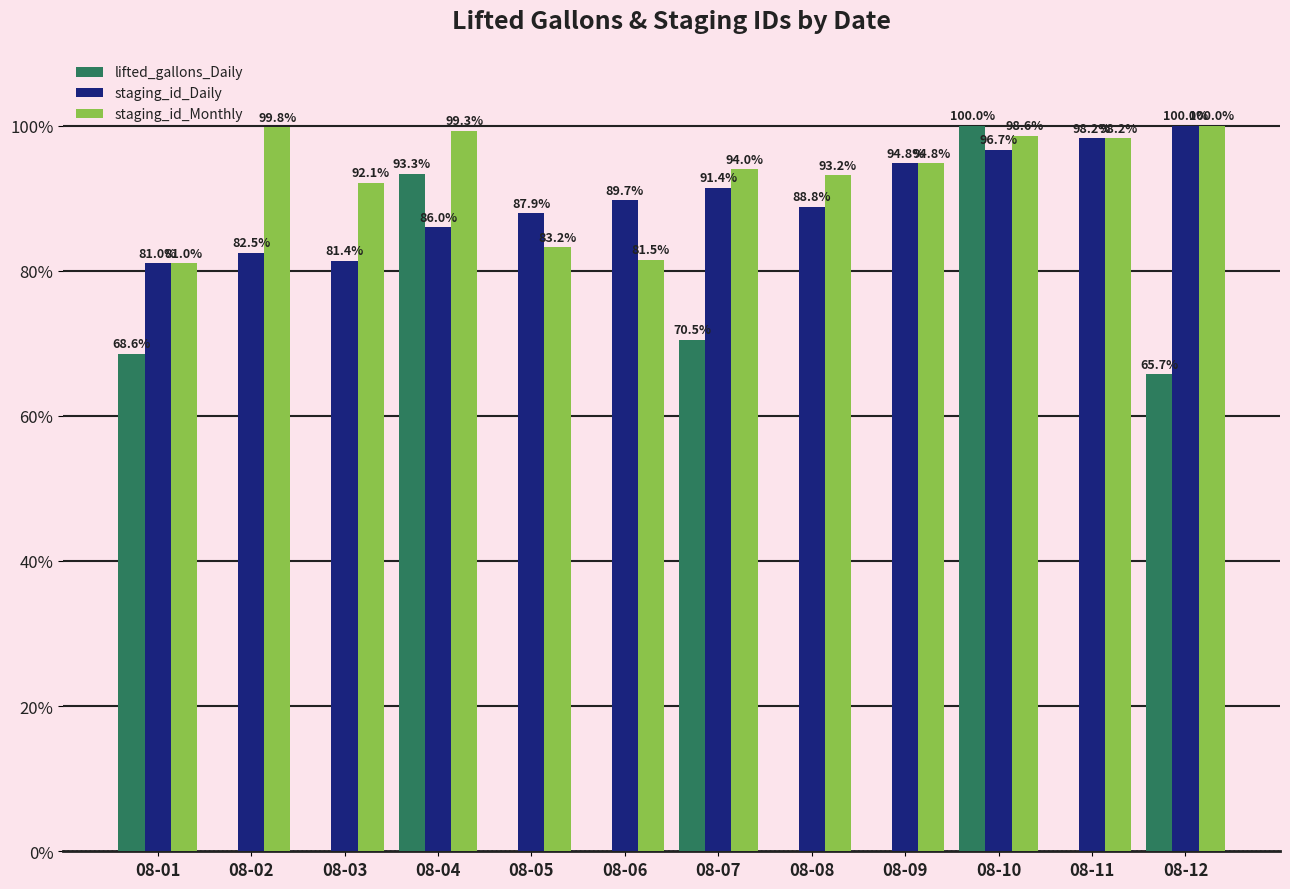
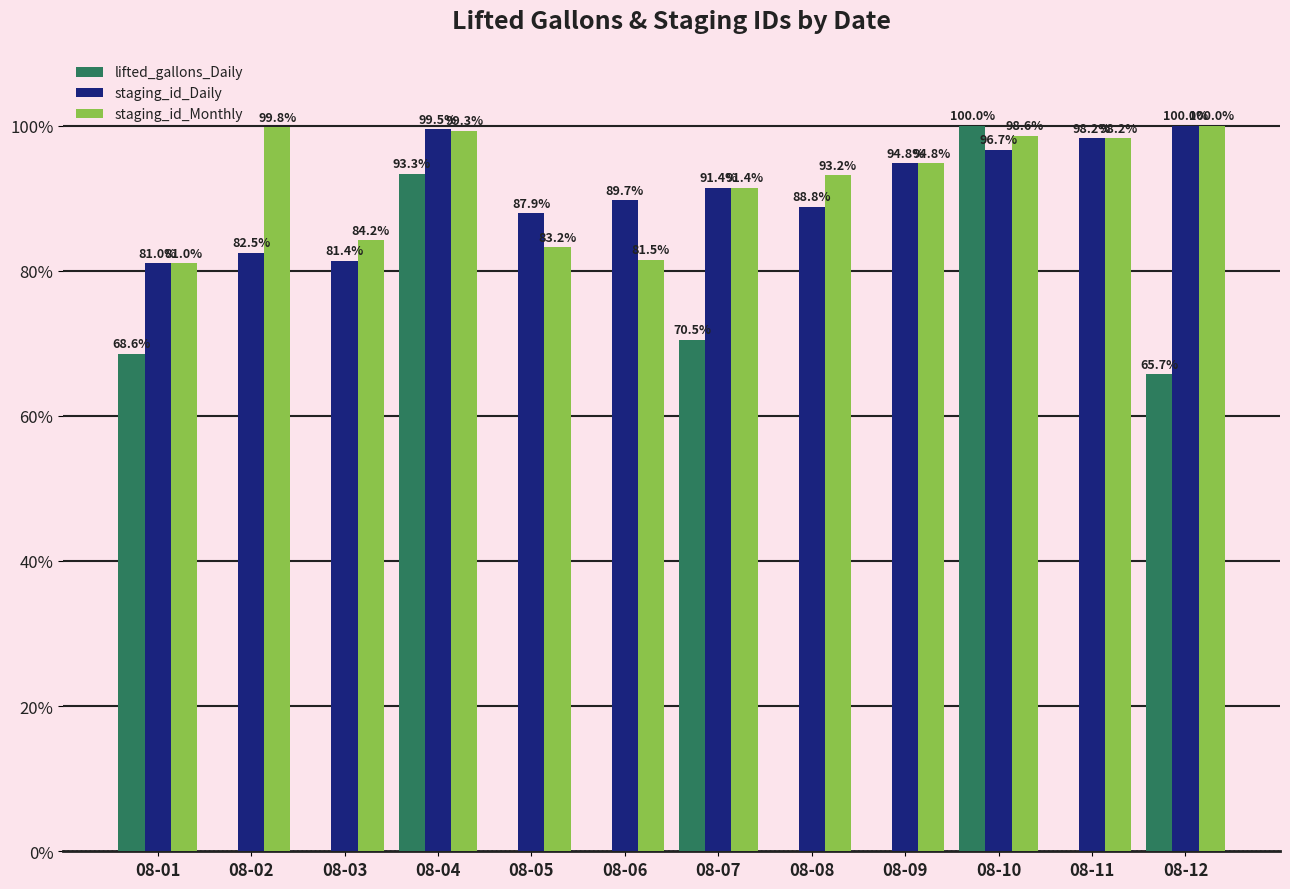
staging_id_Monthly, 08-03: 92.1% -> 84.2%
staging_id_Daily, 08-04: 86.0% -> 99.5%
staging_id_Monthly, 08-07: 94.0% -> 91.4%
